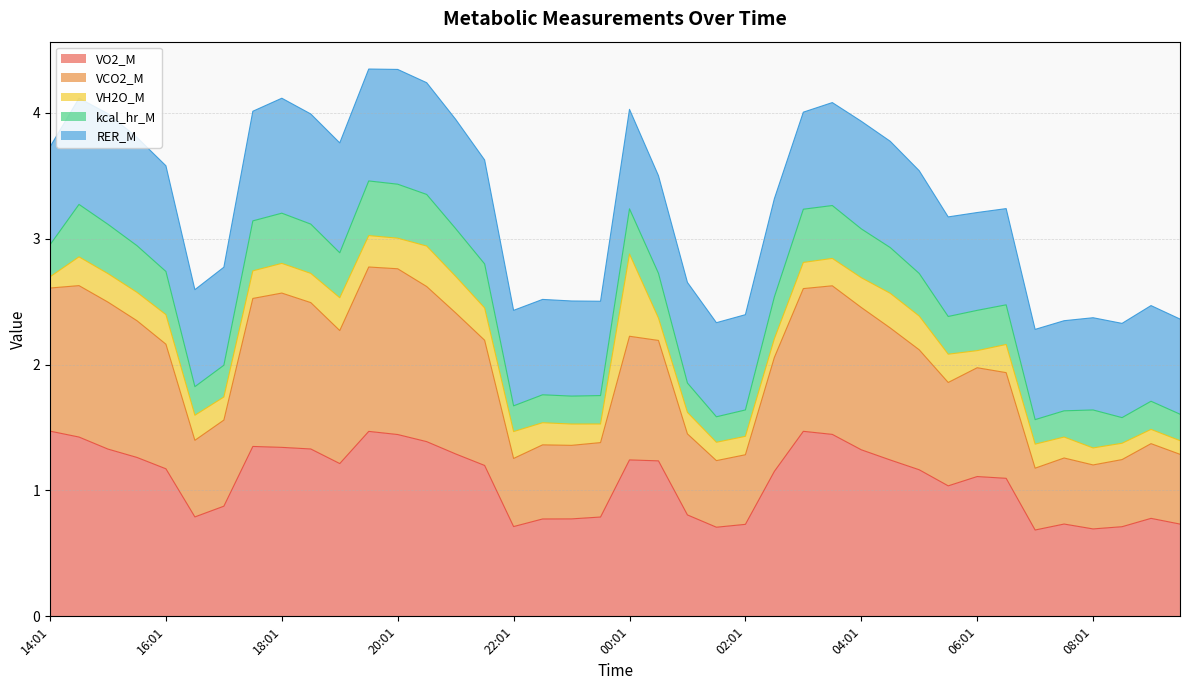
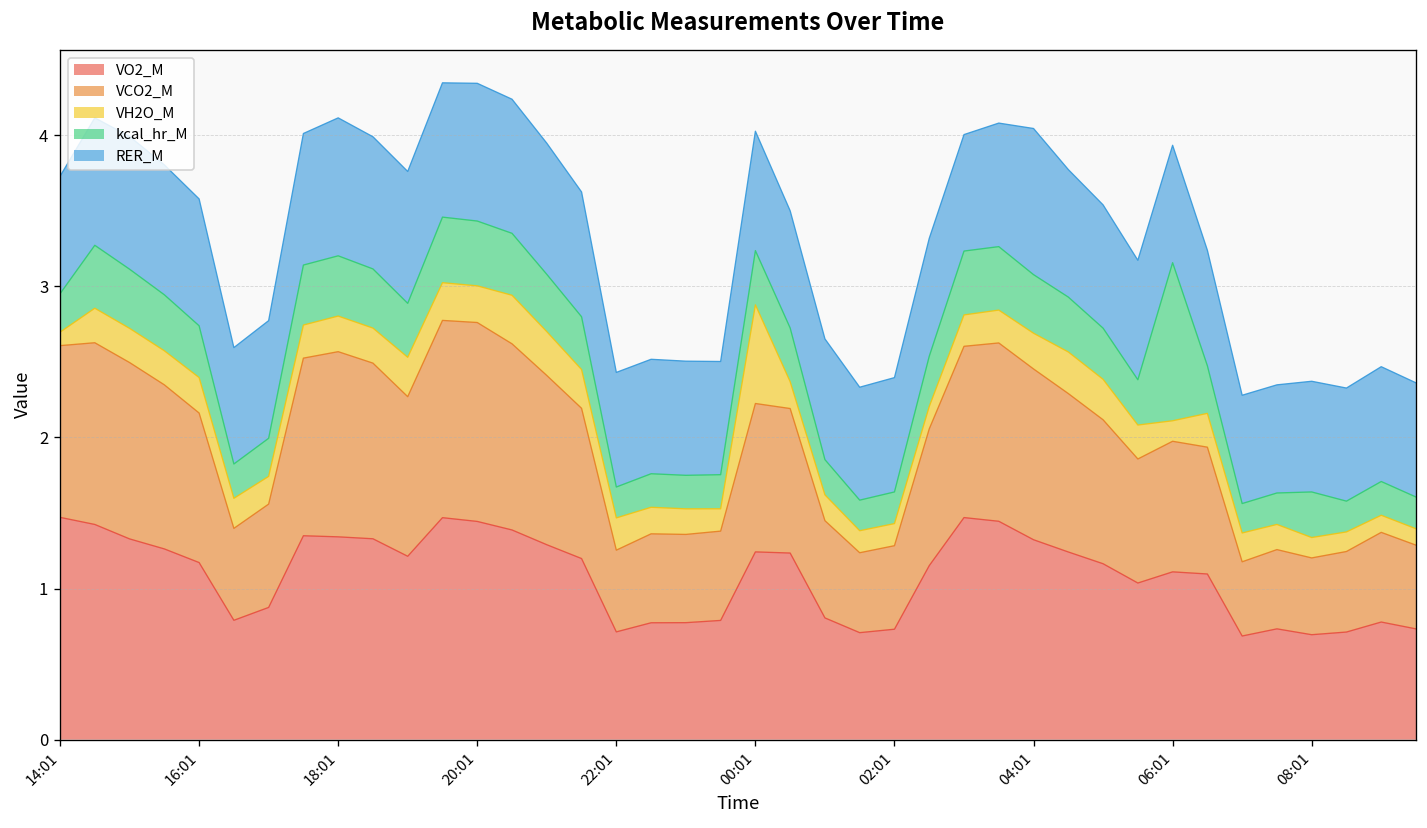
RER_M, 04:01: 0.85 -> 0.97
kcal_hr_M, 06:01: 0.32 -> 1.05
